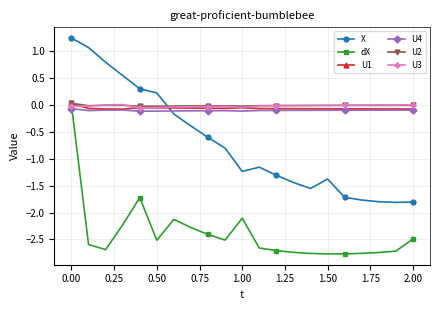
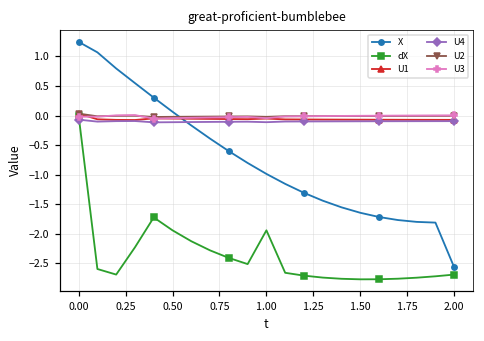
X, 0.50: 0.2 -> 0.1
dX, 0.50: -2.5 -> -1.9
X, 1.00: -1.2 -> -1.0
dX, 1.00: -2.1 -> -1.9
X, 1.50: -1.4 -> -1.6
X, 2.00: -1.8 -> -2.6
dX, 2.00: -2.5 -> -2.7
